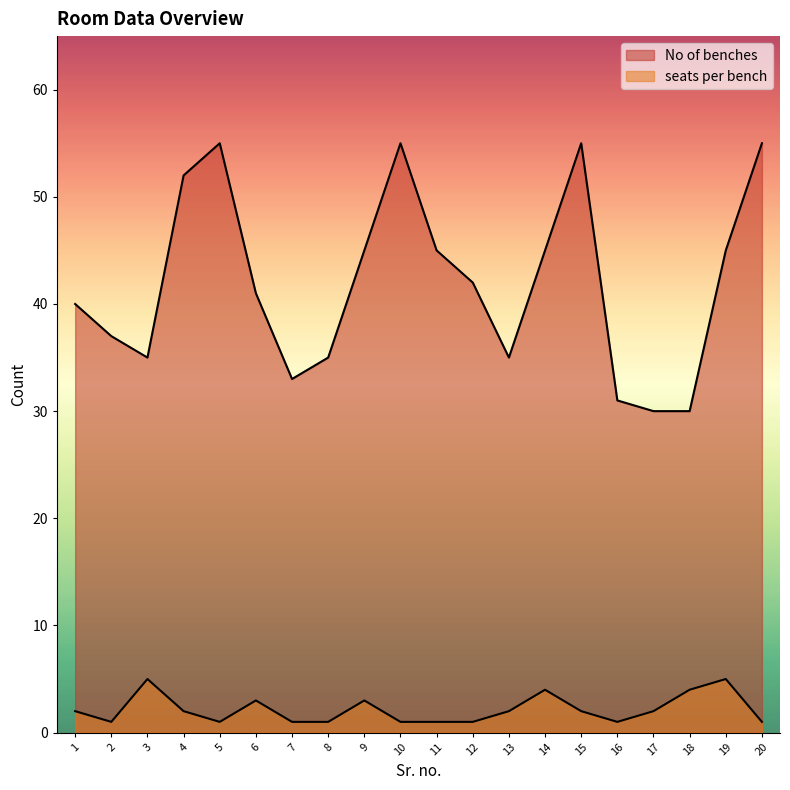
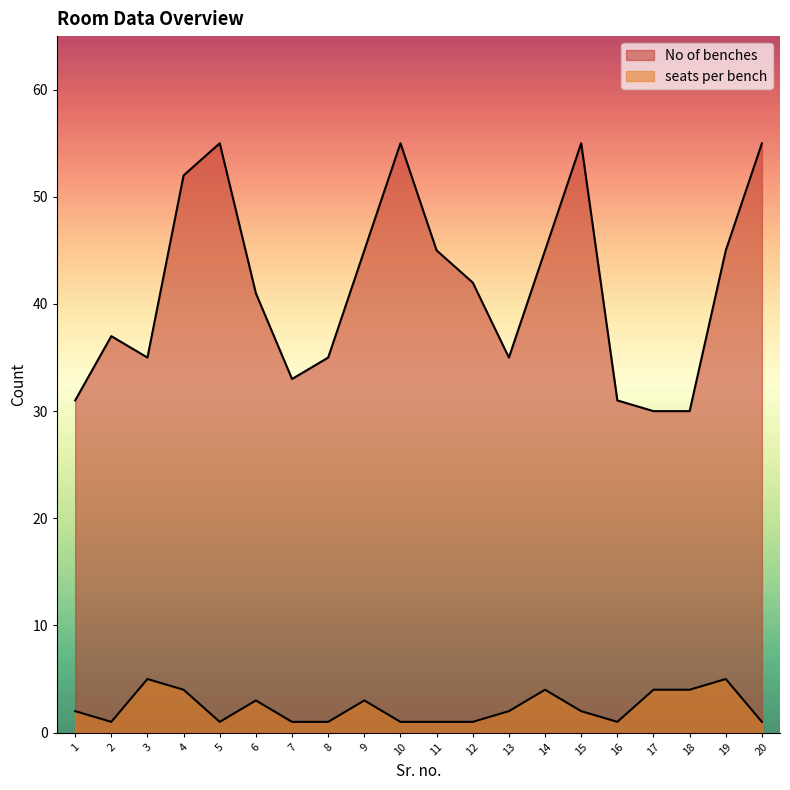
No of benches, 1: 40 -> 31
seats per bench, 4: 2 -> 4
seats per bench, 17: 2 -> 4
